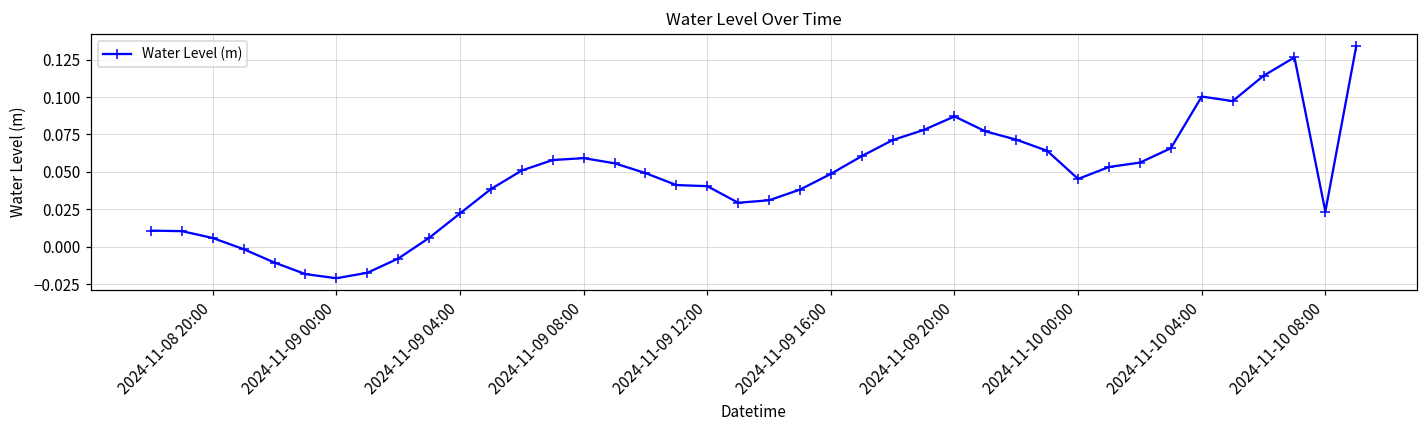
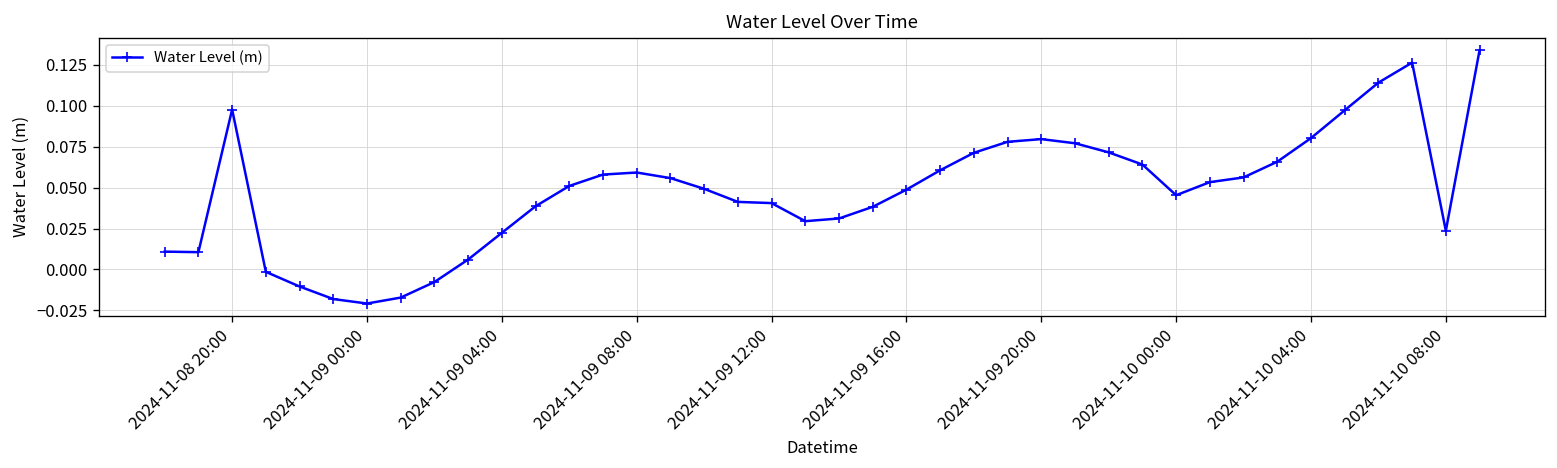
2024-11-08 20:00: 0.006 -> 0.098
2024-11-09 20:00: 0.087 -> 0.080
2024-11-10 04:00: 0.100 -> 0.080
